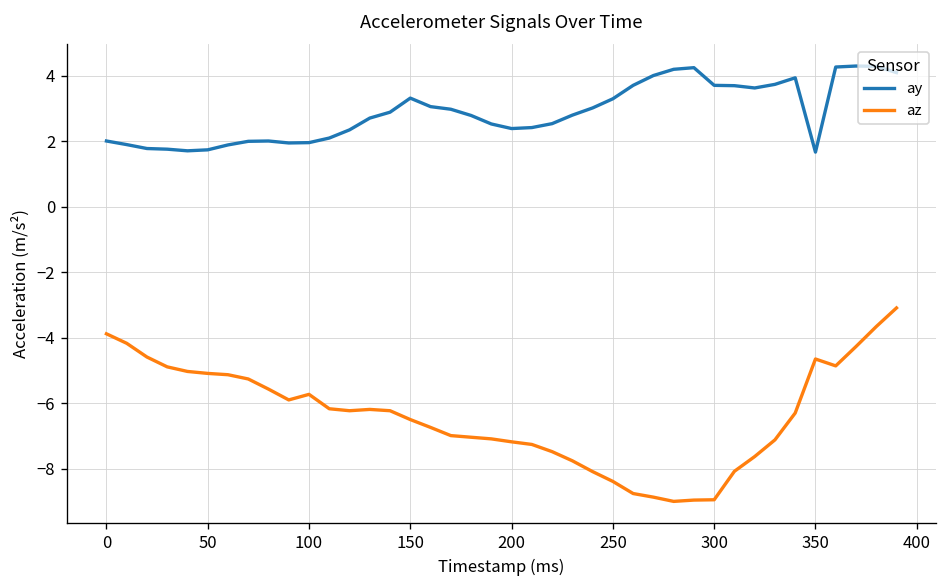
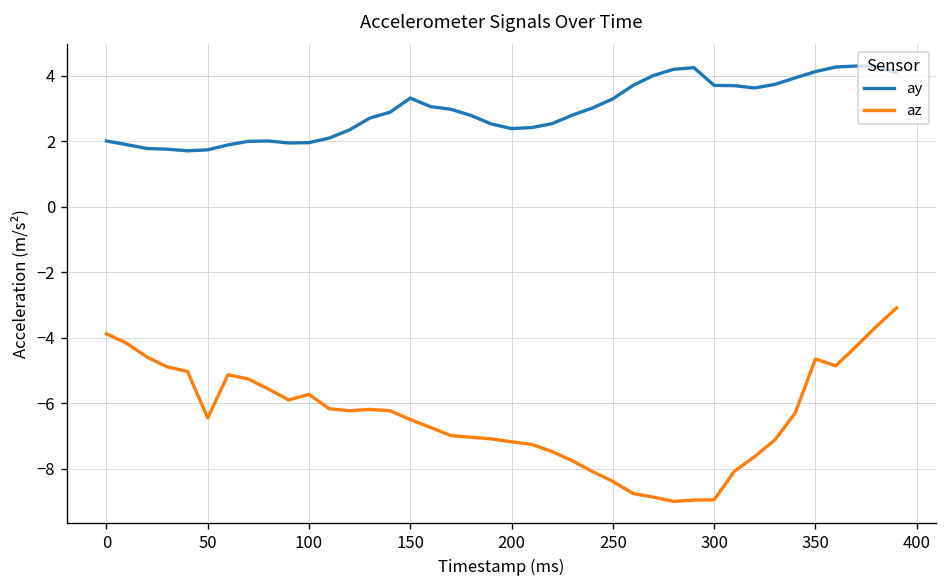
az, 50: -5.1 -> -6.5
ay, 350: 1.7 -> 4.1
